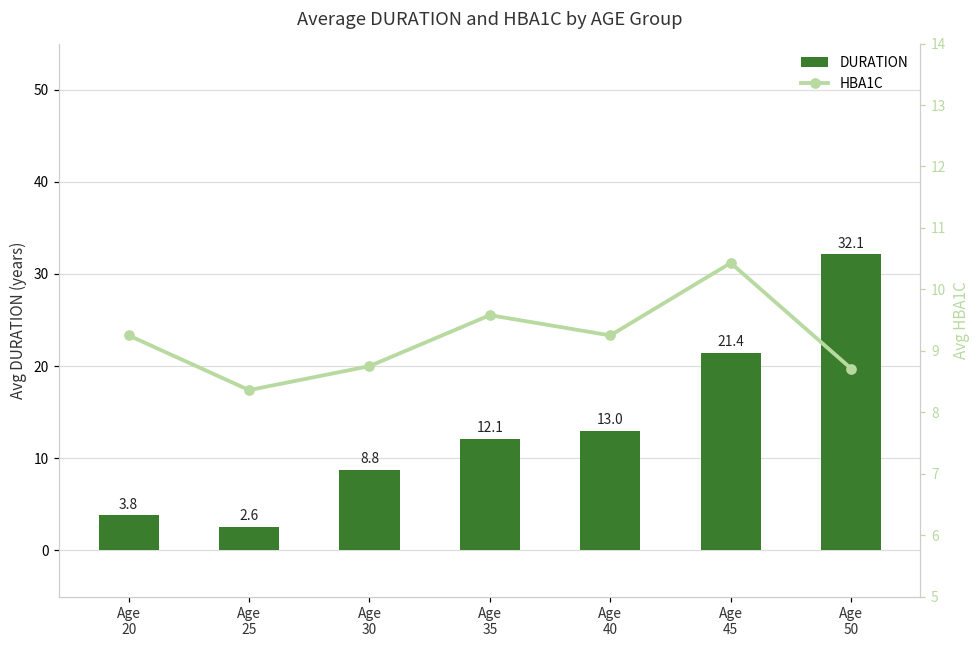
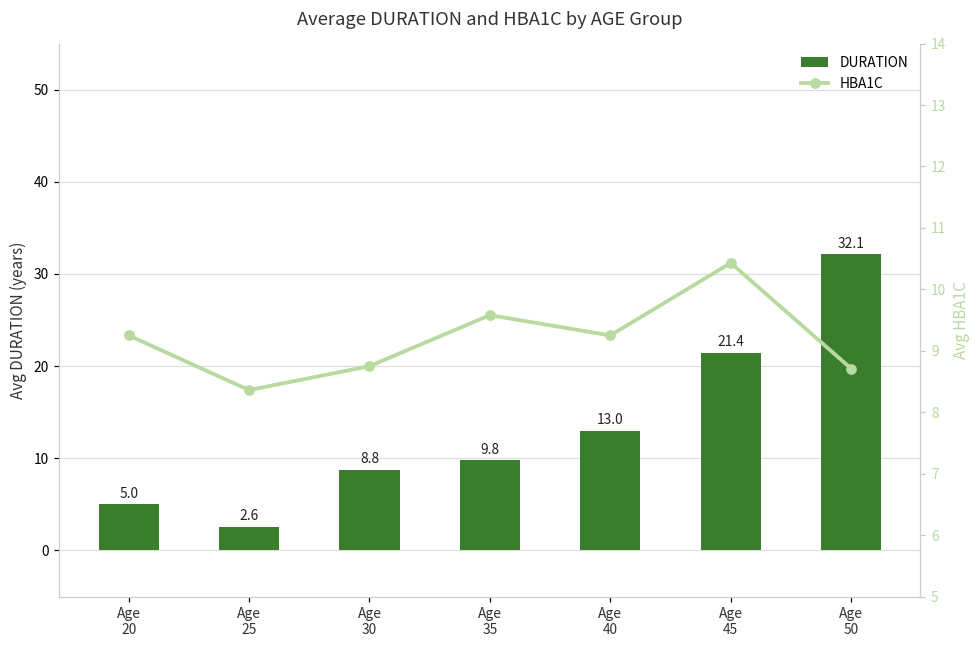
DURATION, Age 20: 3.8 -> 5.0
DURATION, Age 35: 12.1 -> 9.8
